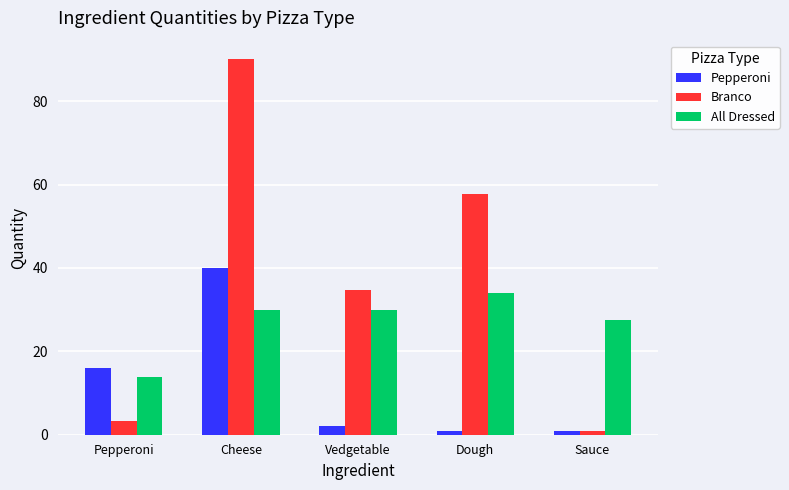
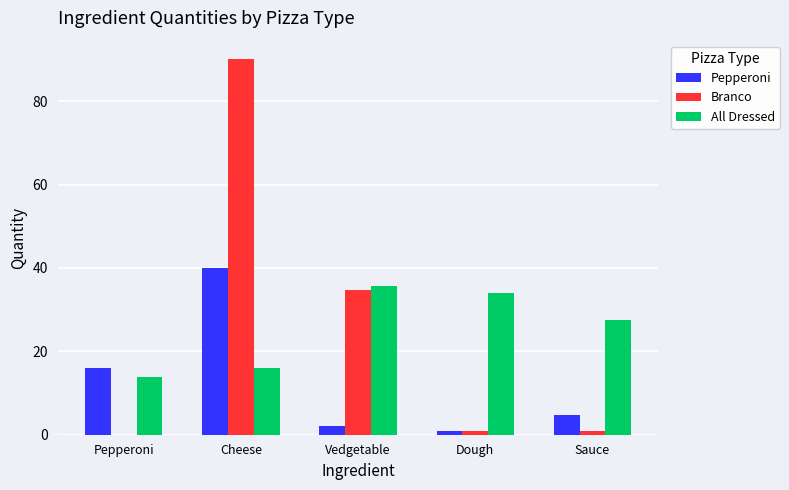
Branco, Pepperoni: 3 -> 0
All Dressed, Cheese: 30 -> 16
All Dressed, Vedgetable: 30 -> 36
Branco, Dough: 58 -> 1
Pepperoni, Sauce: 1 -> 5
